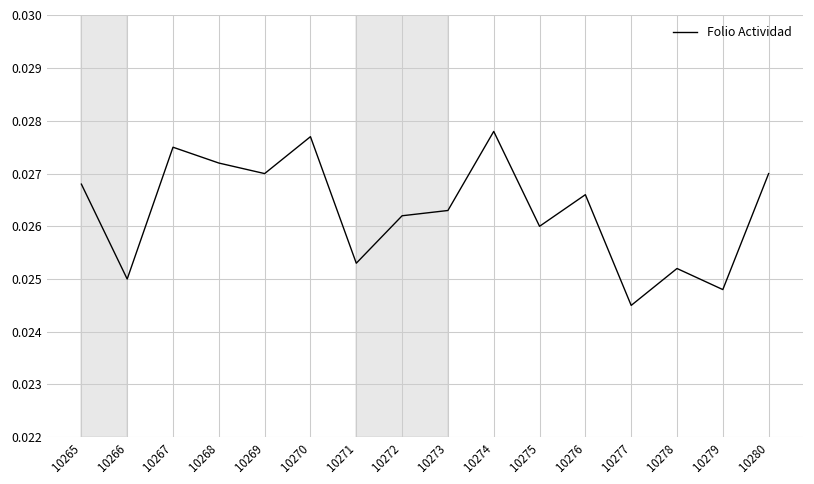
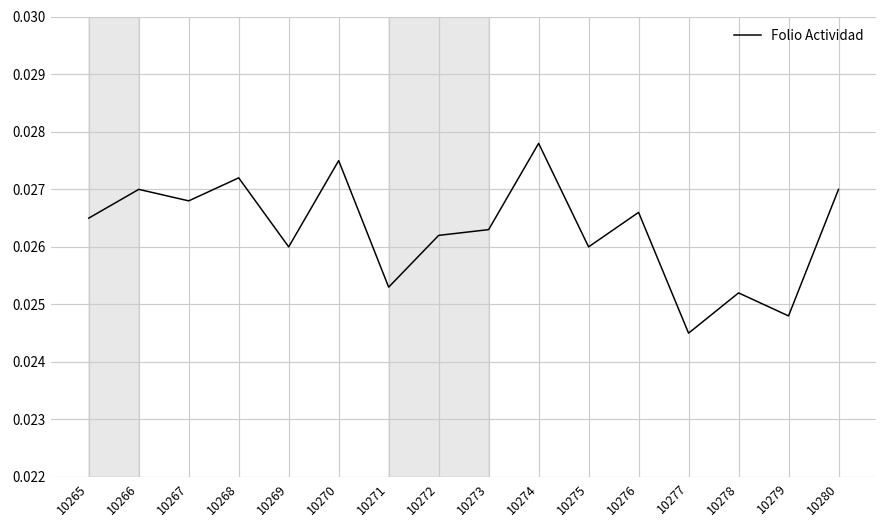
10265: 0.0268 -> 0.0265
10266: 0.025 -> 0.027
10267: 0.0275 -> 0.0268
10269: 0.027 -> 0.026
10270: 0.0277 -> 0.0275
